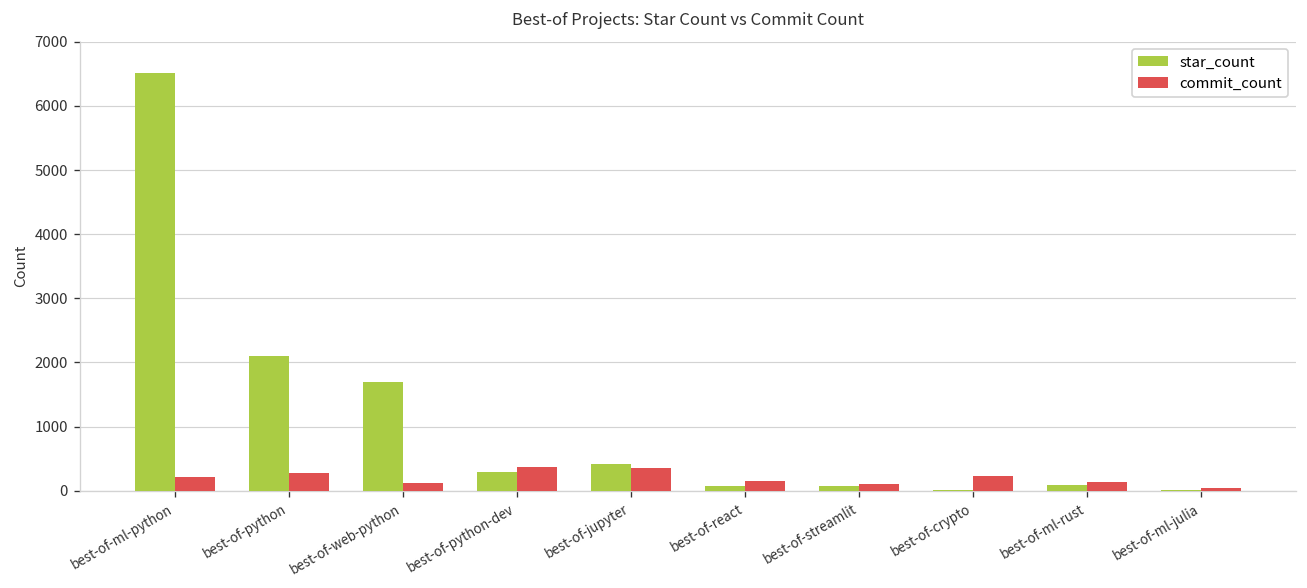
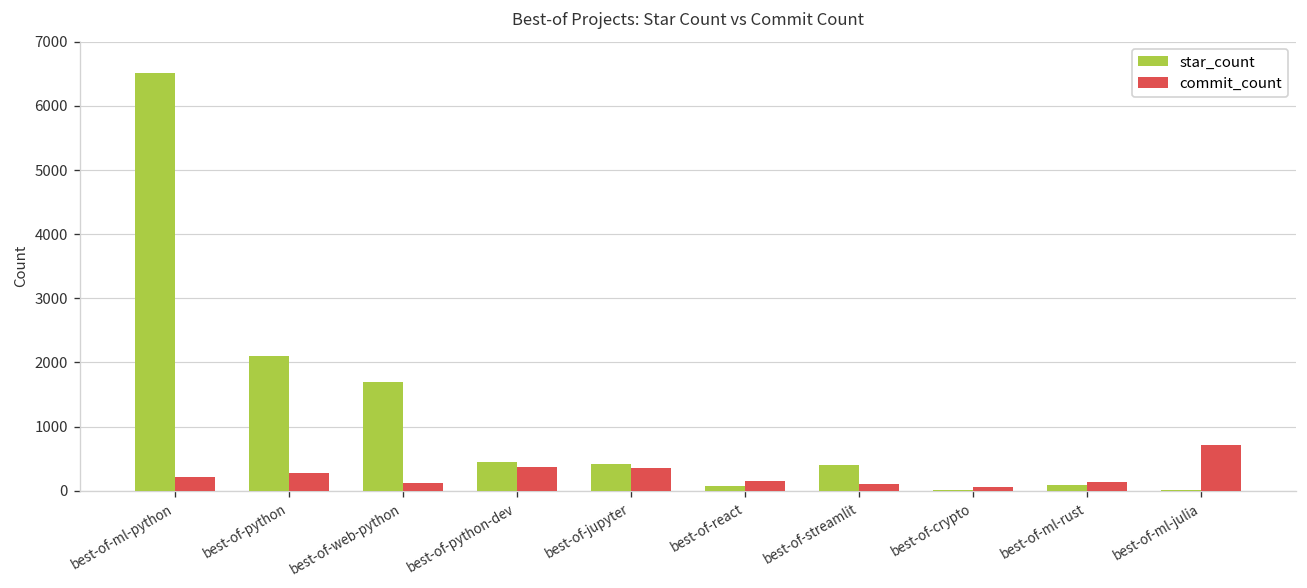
star_count, best-of-python-dev: 300 -> 500
star_count, best-of-streamlit: 100 -> 400
commit_count, best-of-crypto: 200 -> 100
commit_count, best-of-ml-julia: 0 -> 700
